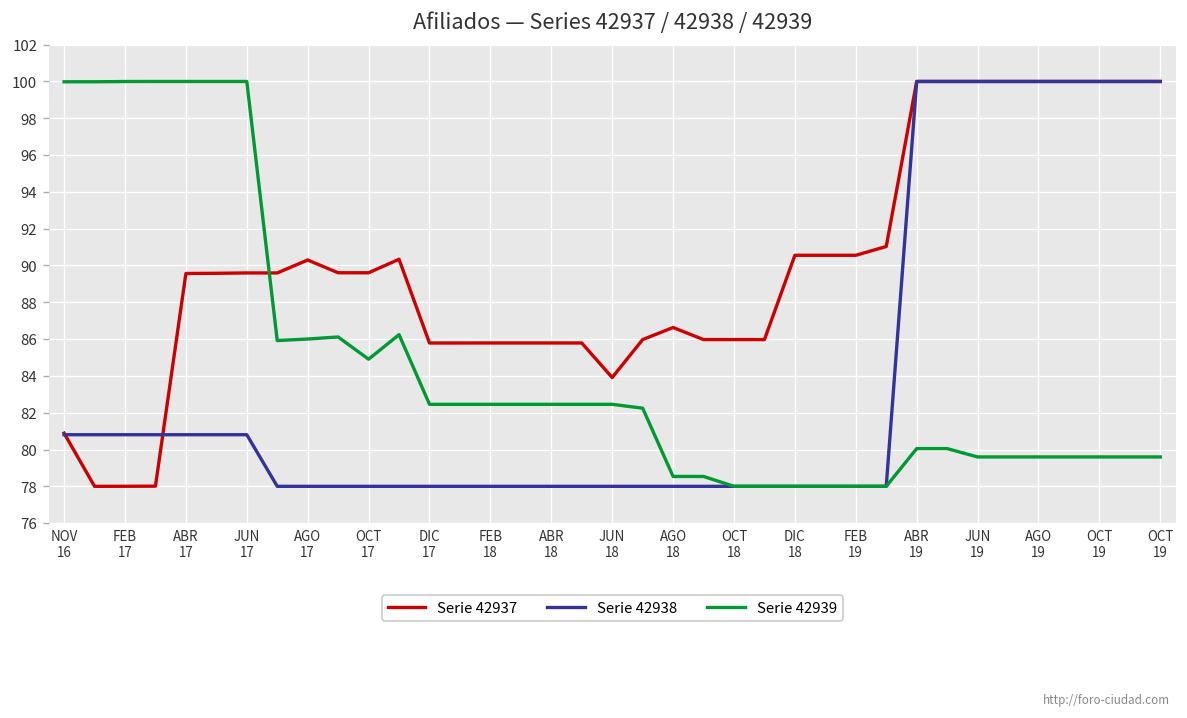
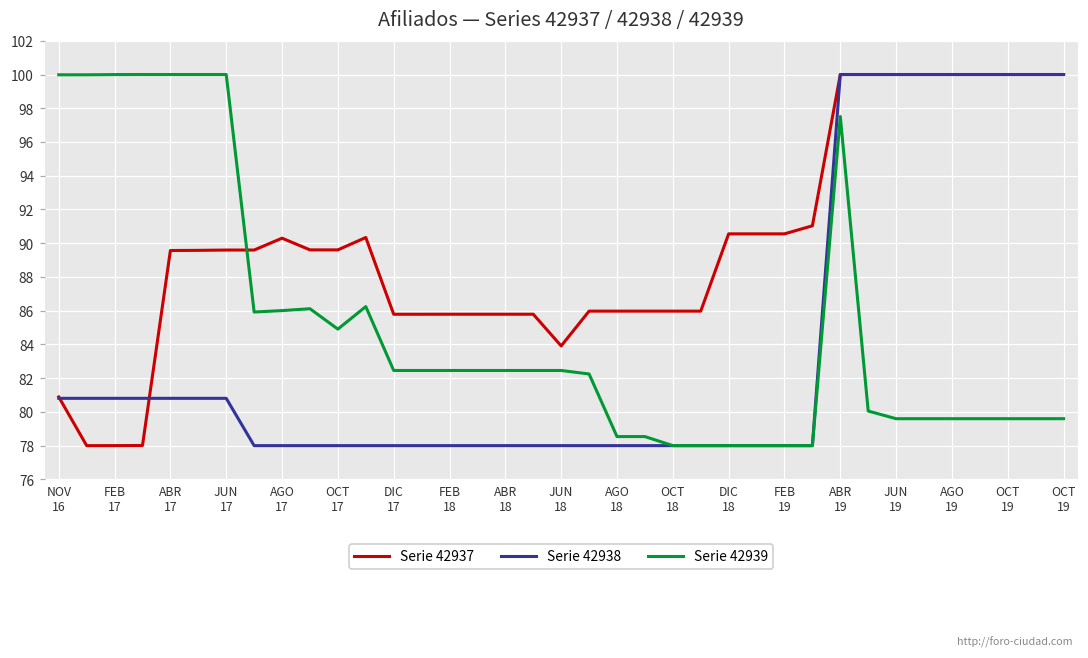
Serie 42937, AGO 18: 86.6 -> 86.0
Serie 42939, ABR 19: 80.1 -> 97.5
